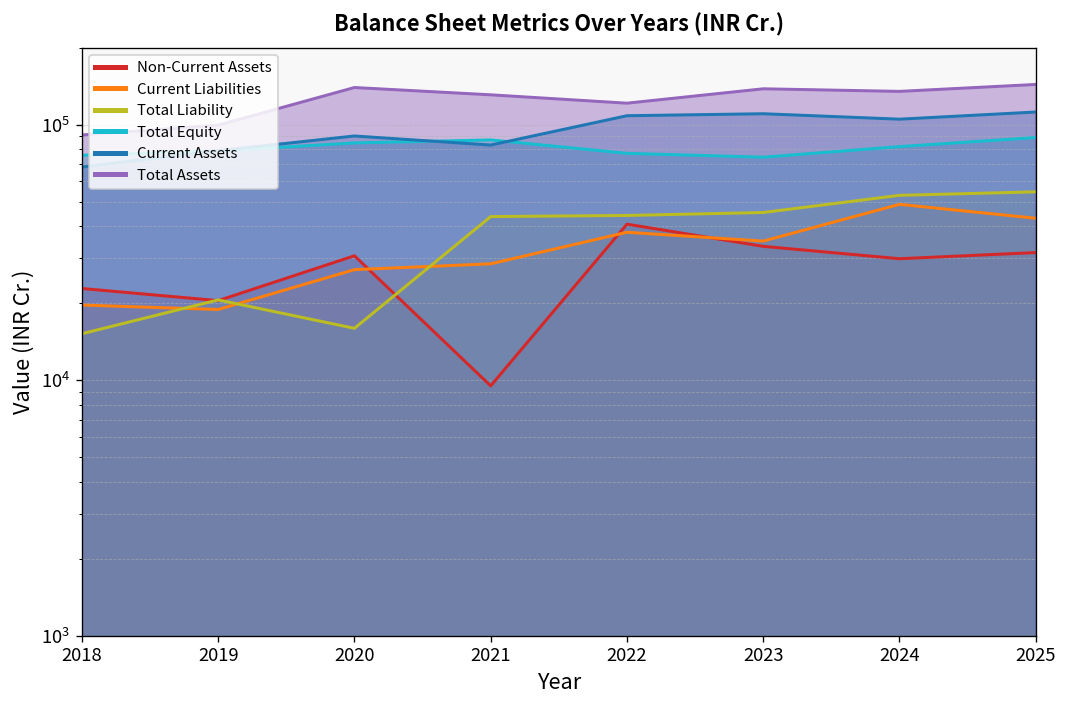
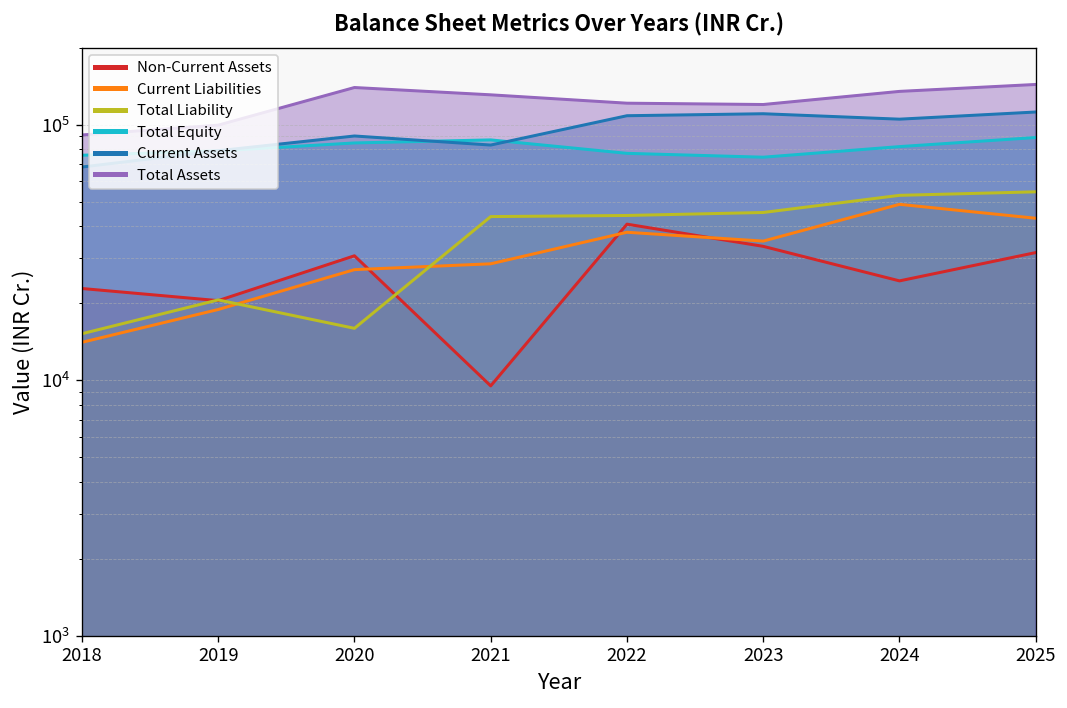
Current Liabilities, 2018: 20000 -> 14000
Total Assets, 2023: 140000 -> 120000
Non-Current Assets, 2024: 30000 -> 24000
